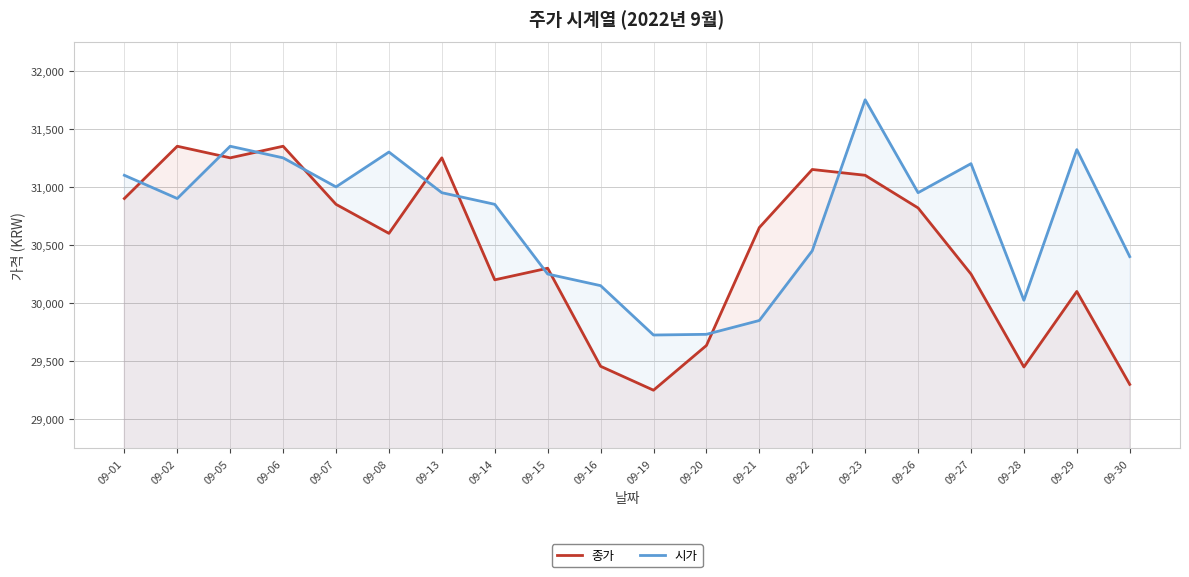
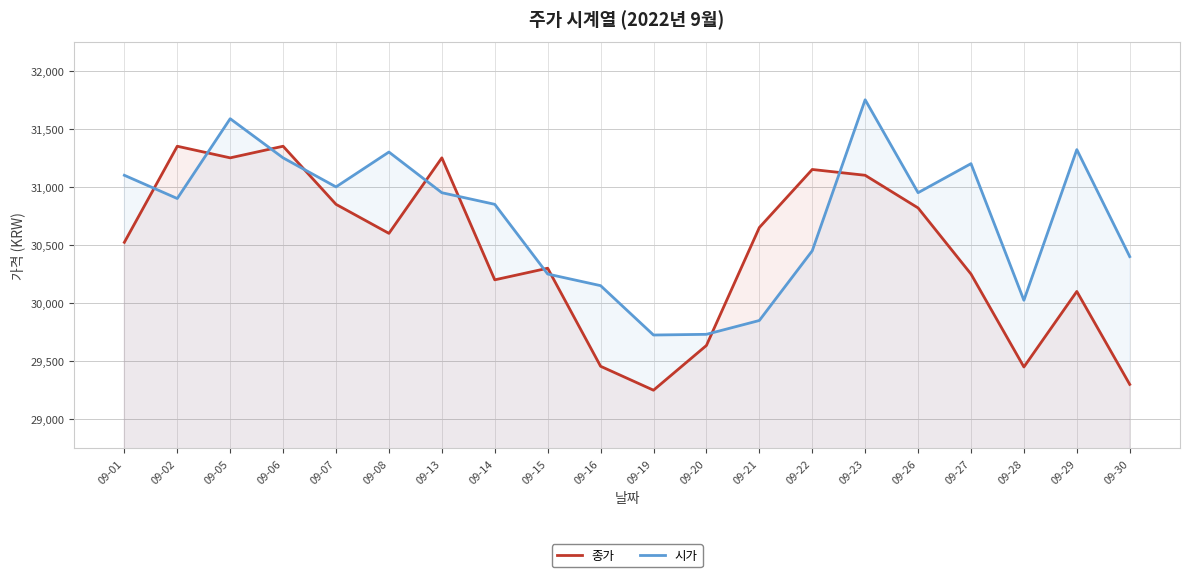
종가, 09-01: 30,900 -> 30,520
시가, 09-05: 31,350 -> 31,590
